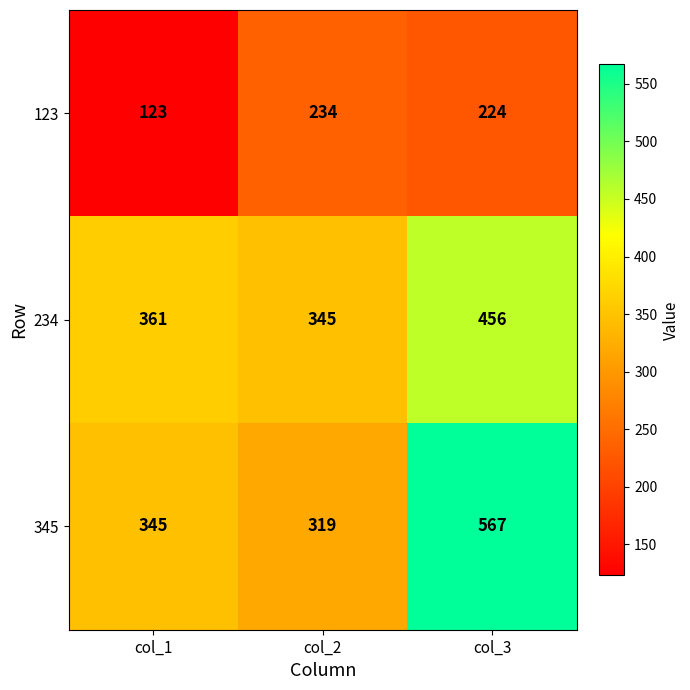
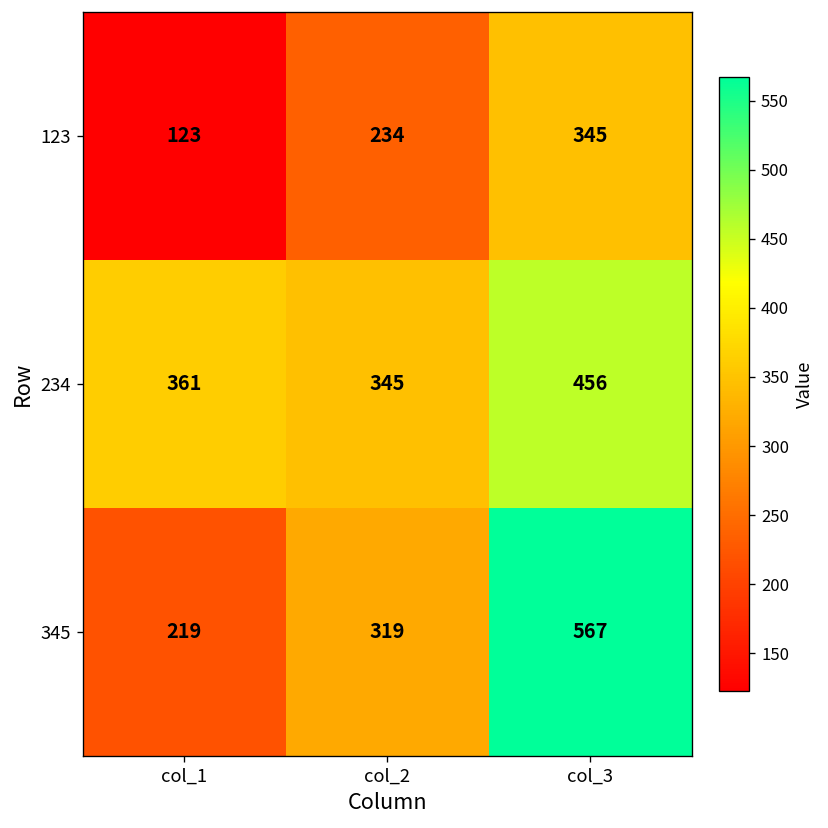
123, col_3: 224 -> 345
345, col_1: 345 -> 219
